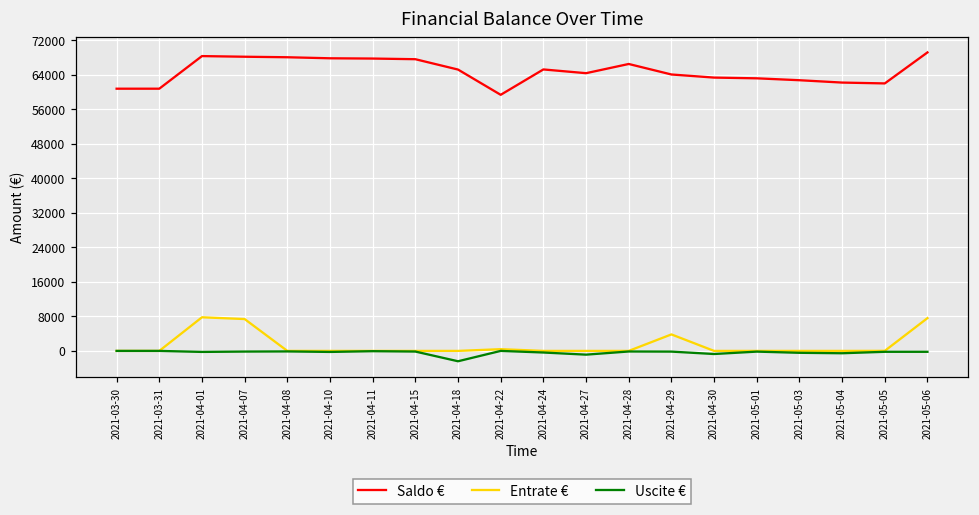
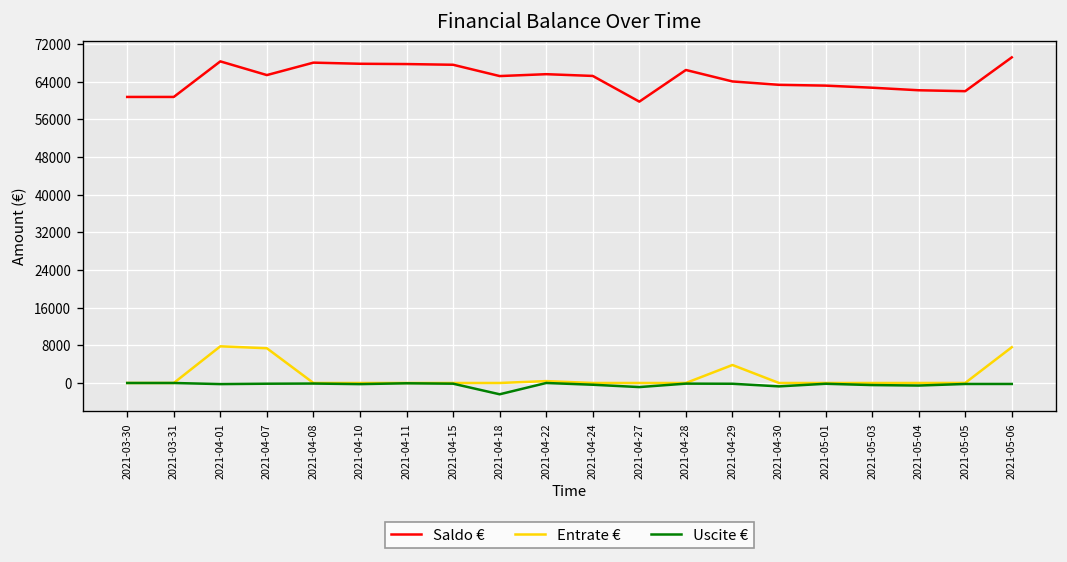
Saldo €, 2021-04-07: 68000 -> 65000
Saldo €, 2021-04-22: 59000 -> 66000
Saldo €, 2021-04-27: 64000 -> 60000
